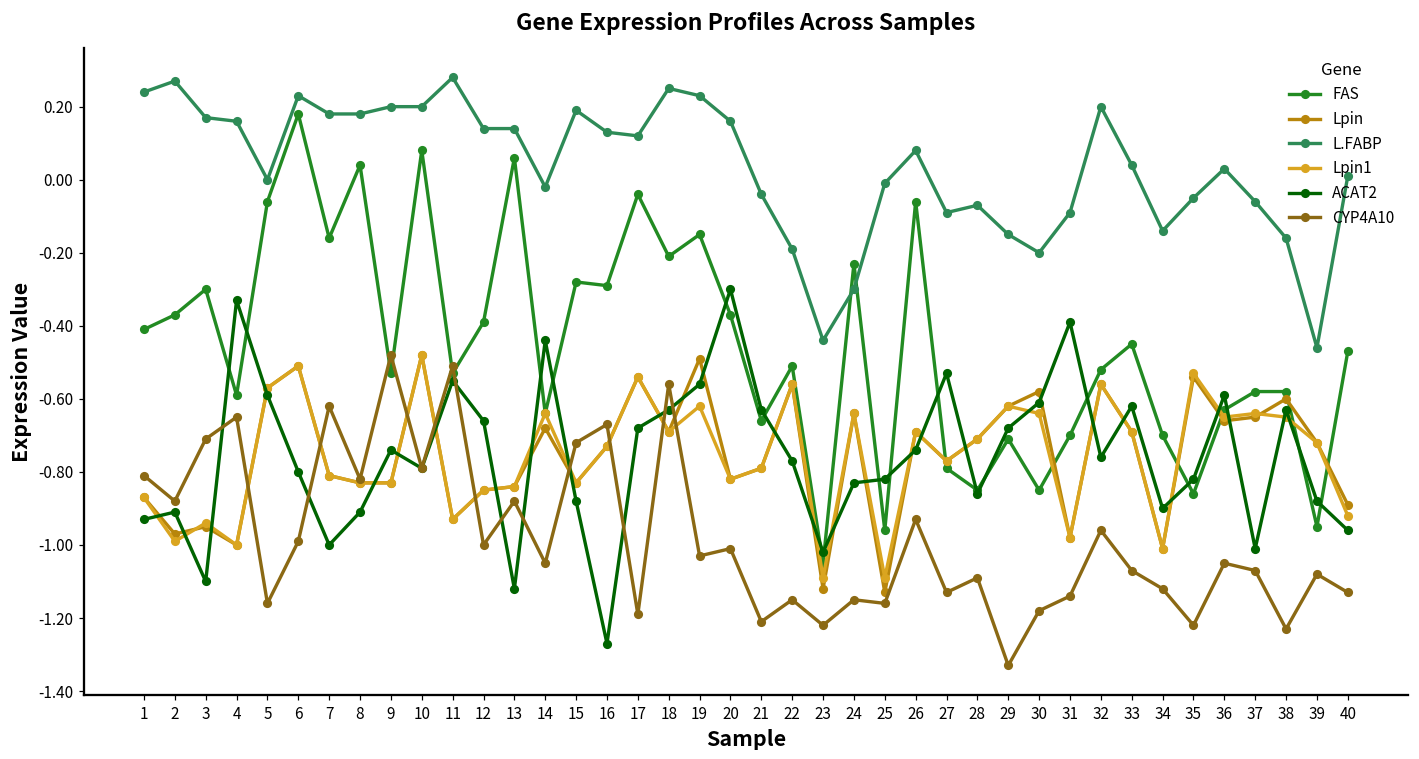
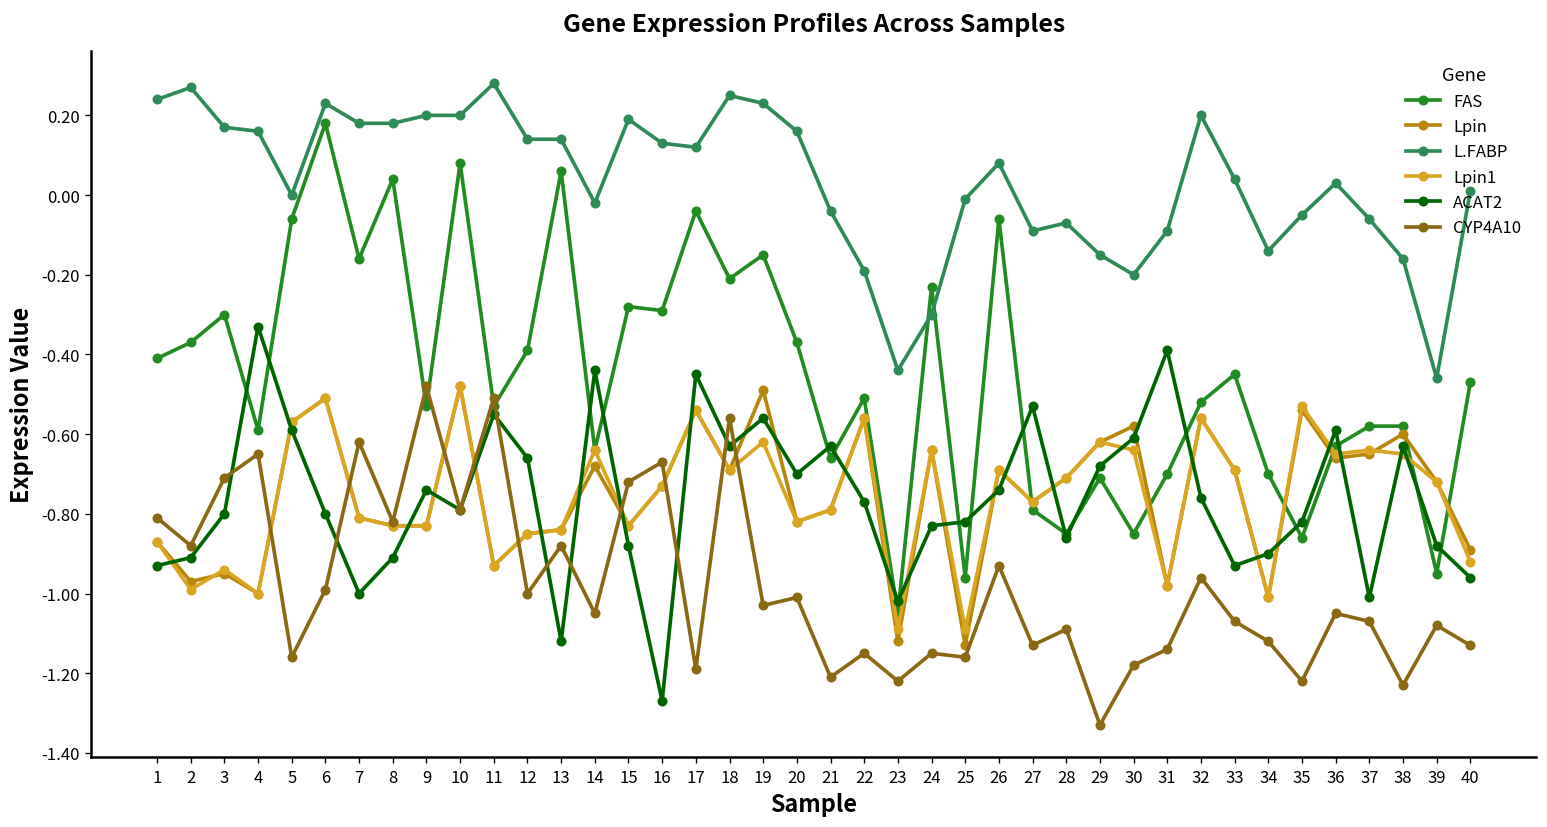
ACAT2, 3: -1.1 -> -0.8
ACAT2, 17: -0.68 -> -0.45
ACAT2, 20: -0.3 -> -0.7
ACAT2, 33: -0.62 -> -0.93
